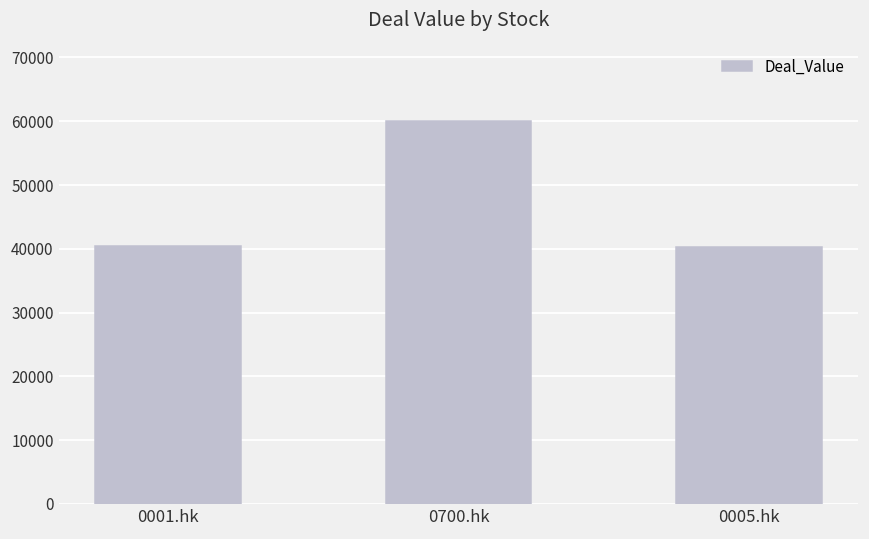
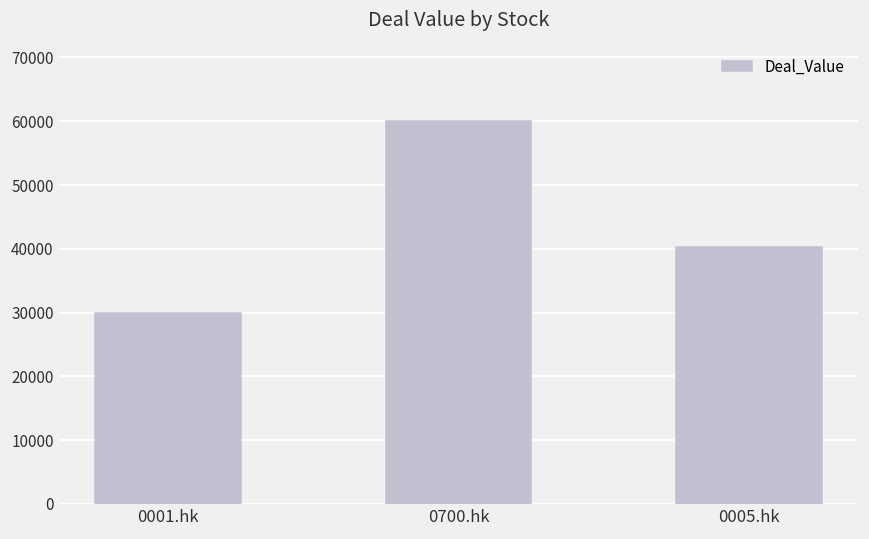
0001.hk: 40000 -> 30000
